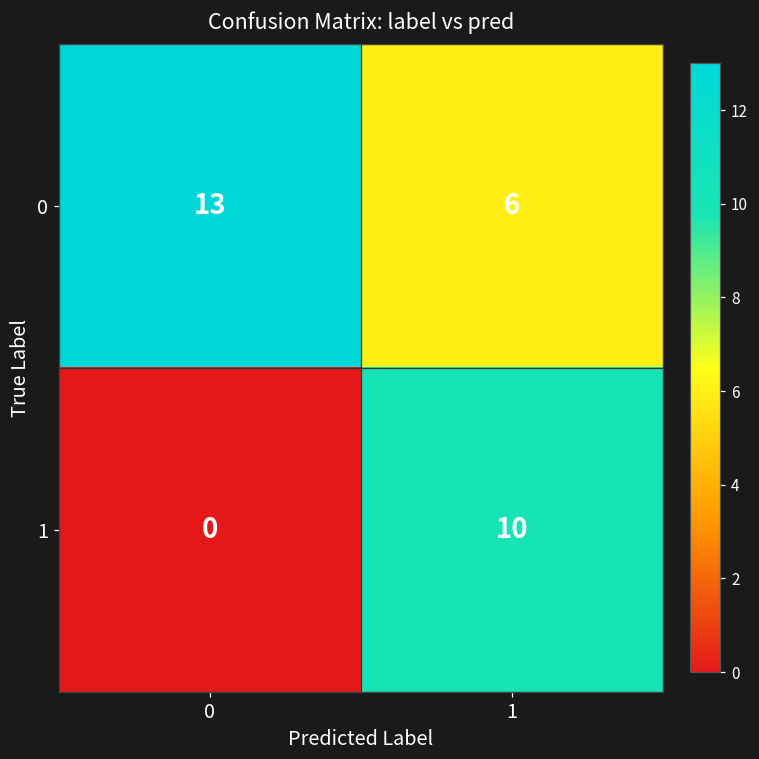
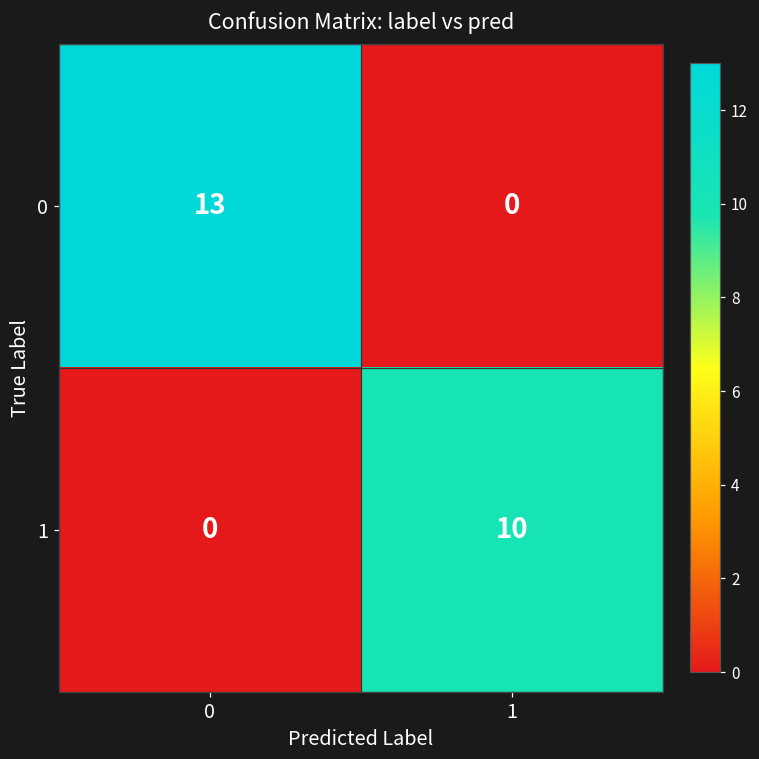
0, 1: 6 -> 0
